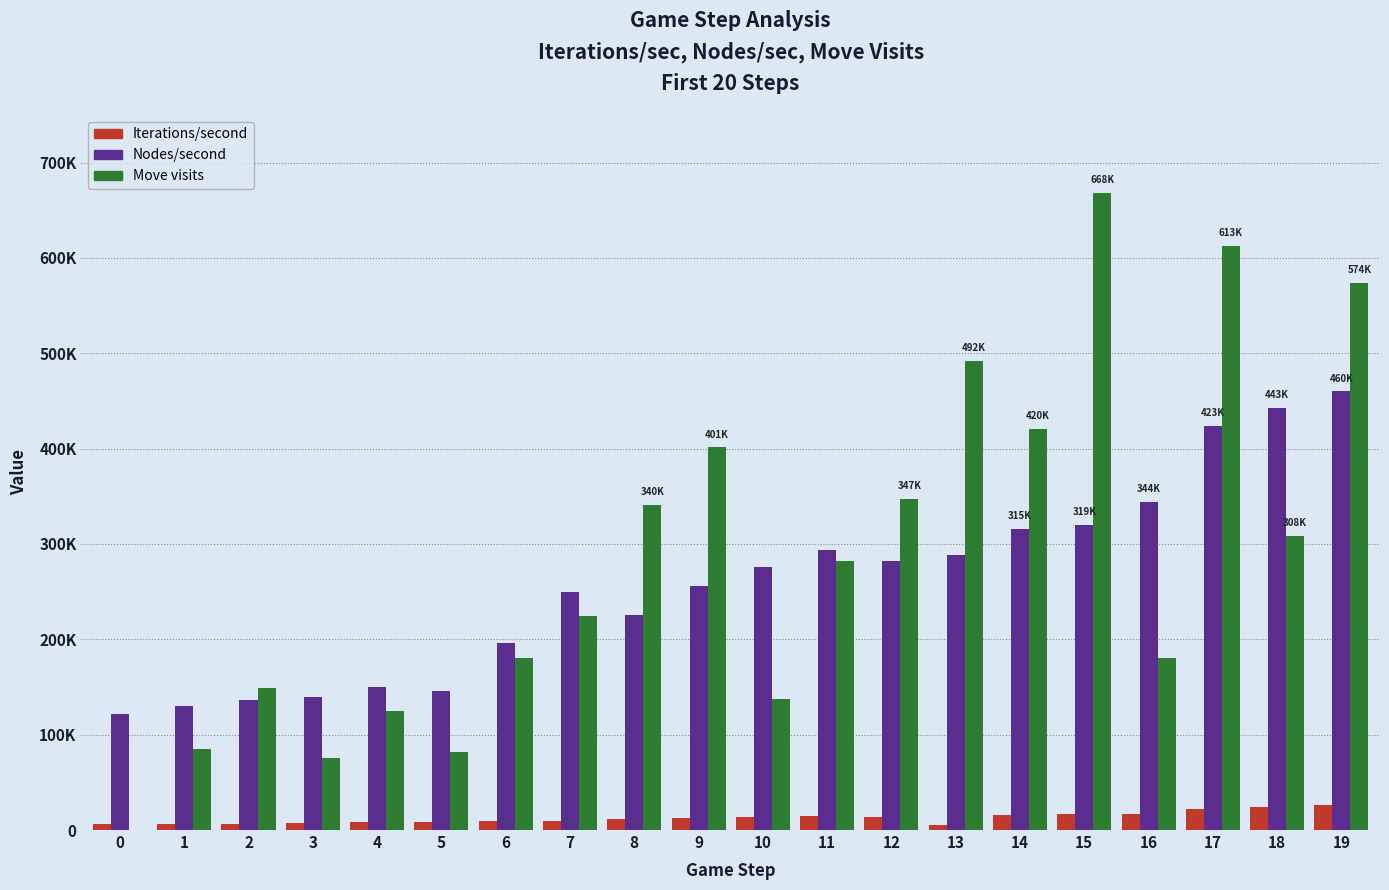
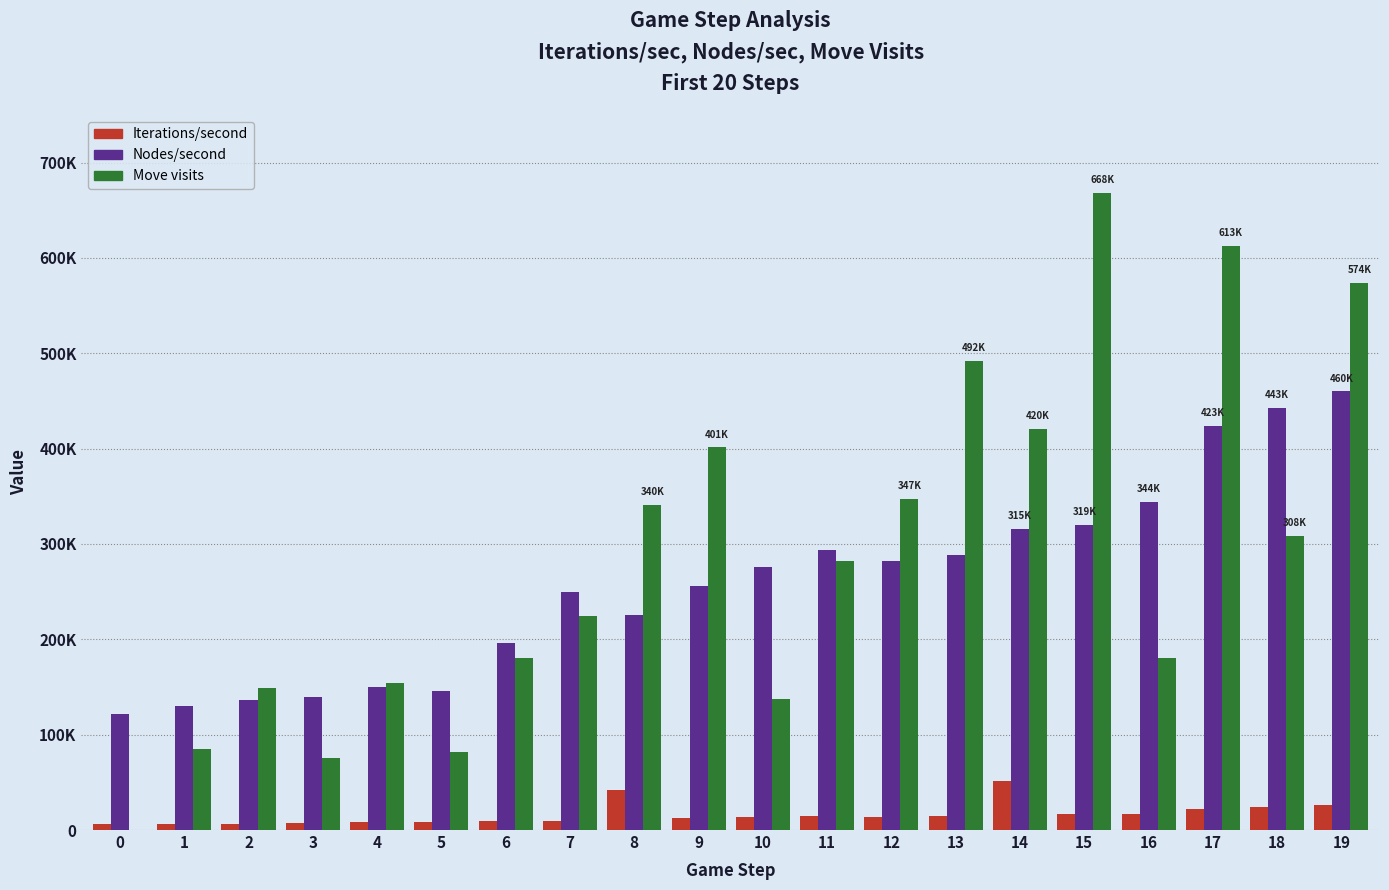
Move visits, 4: 130000 -> 150000
Iterations/second, 8: 10000 -> 40000
Iterations/second, 13: 6000 -> 14000
Iterations/second, 14: 20000 -> 50000
